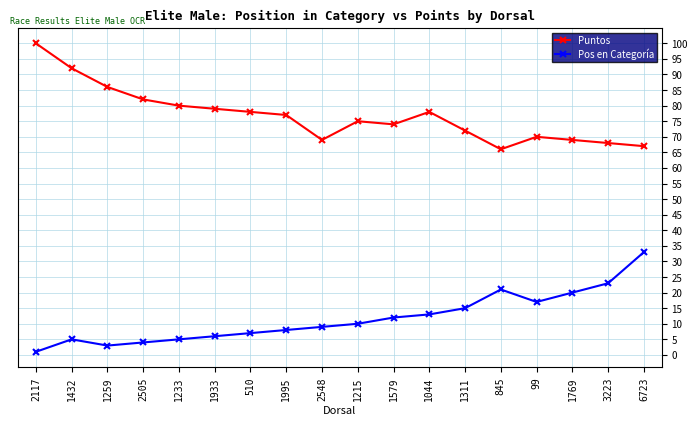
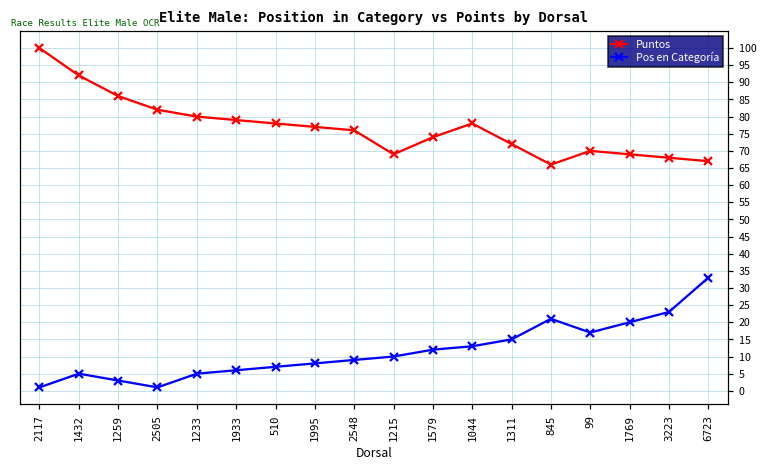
Pos en Categoría, 2505: 4 -> 1
Puntos, 2548: 69 -> 76
Puntos, 1215: 75 -> 69
